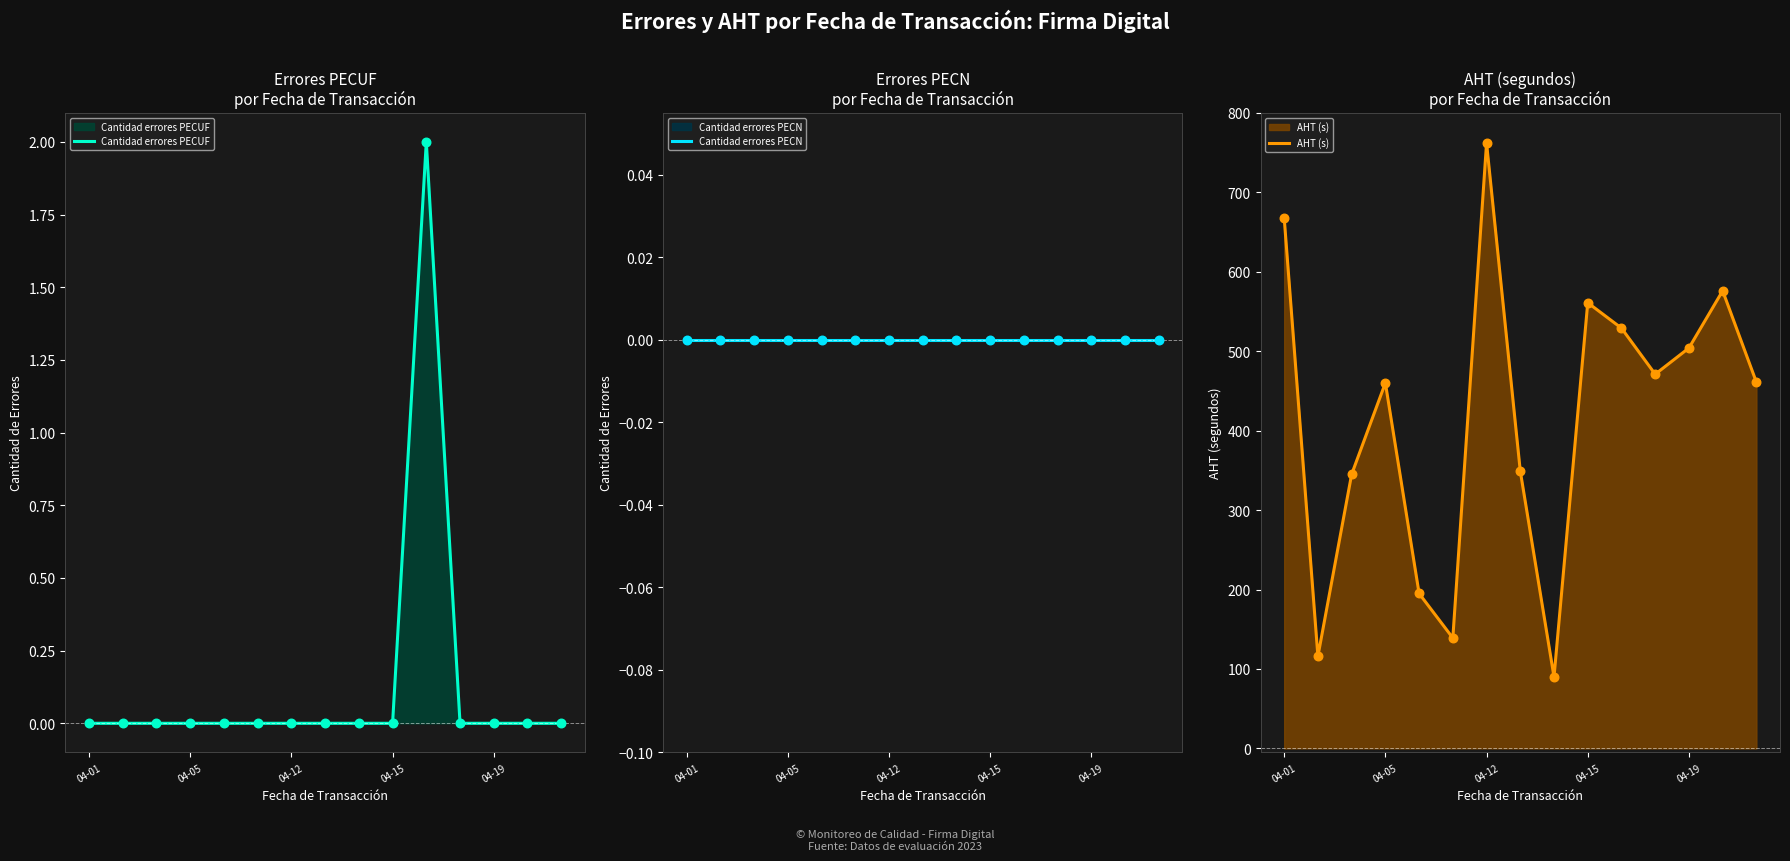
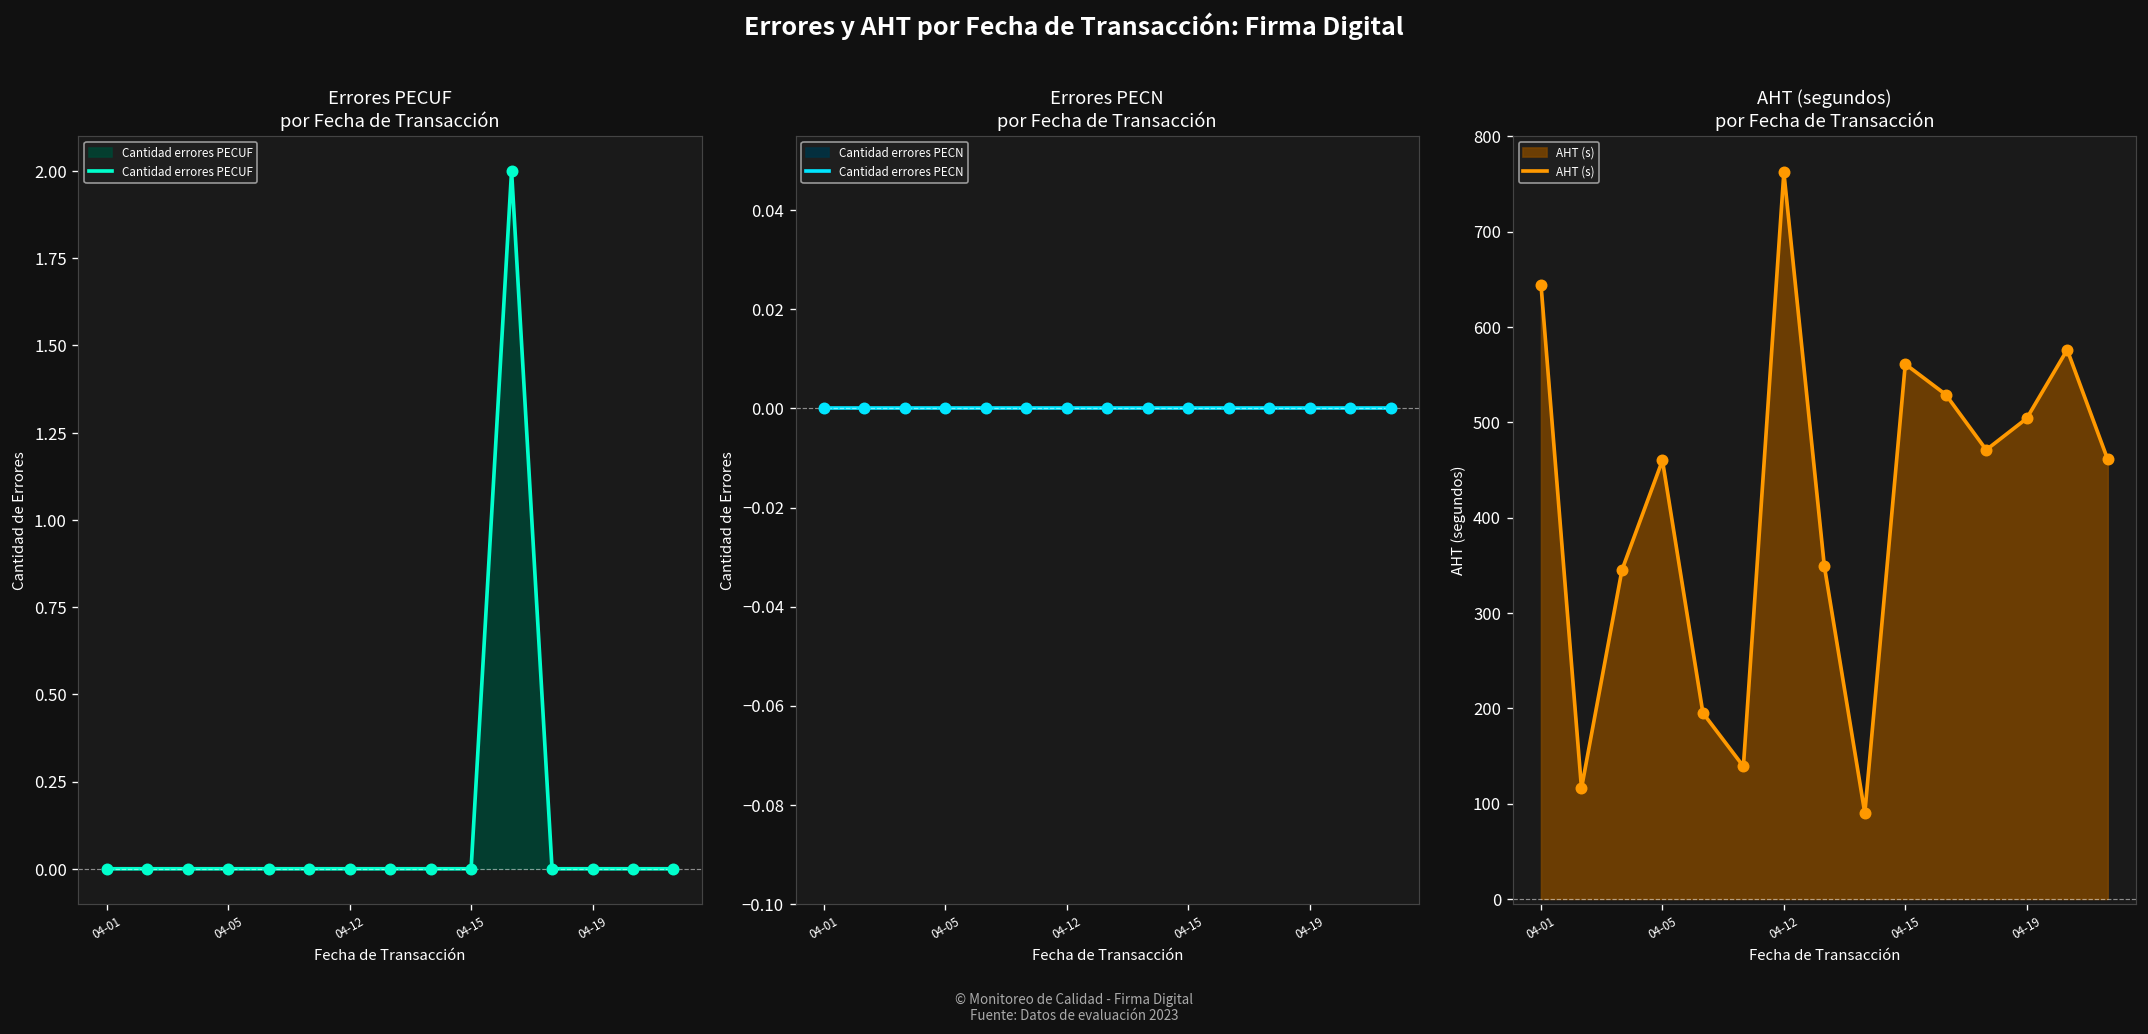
AHT (segundos) por Fecha de Transacción, 04-01: 670 -> 640
